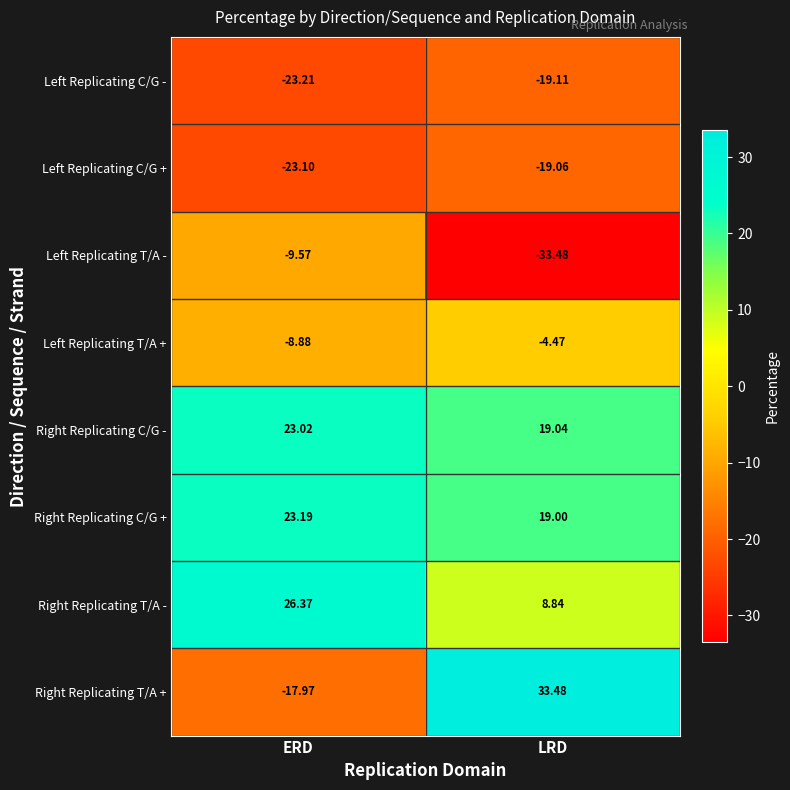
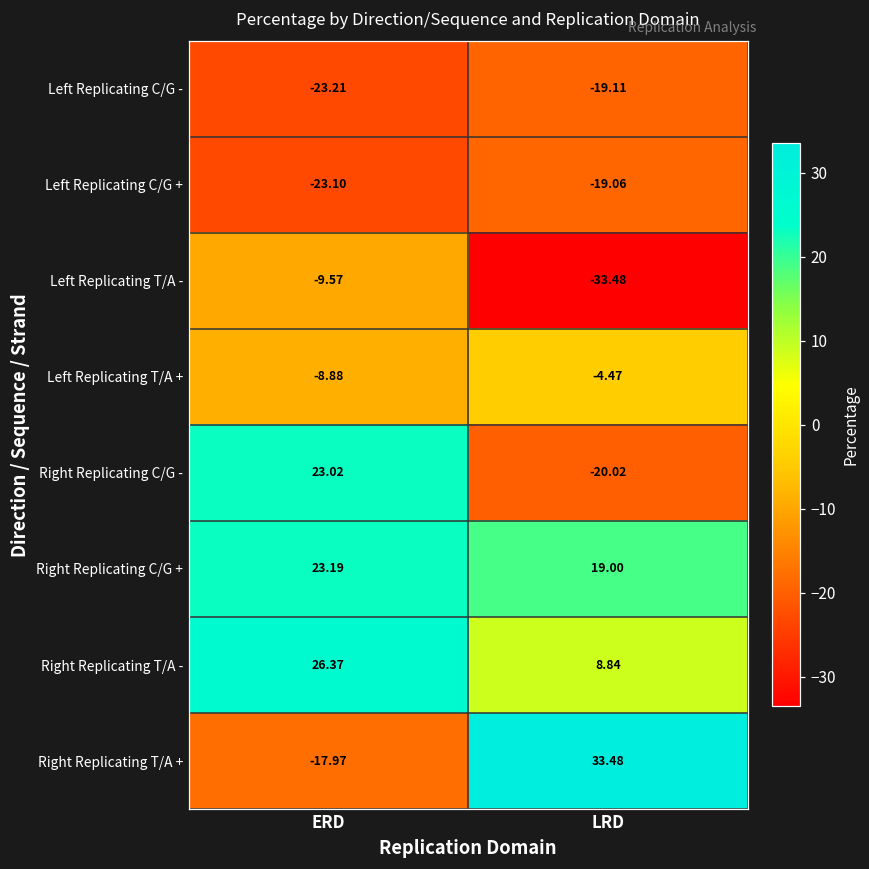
Right Replicating C/G -, LRD: 19.04 -> -20.02
